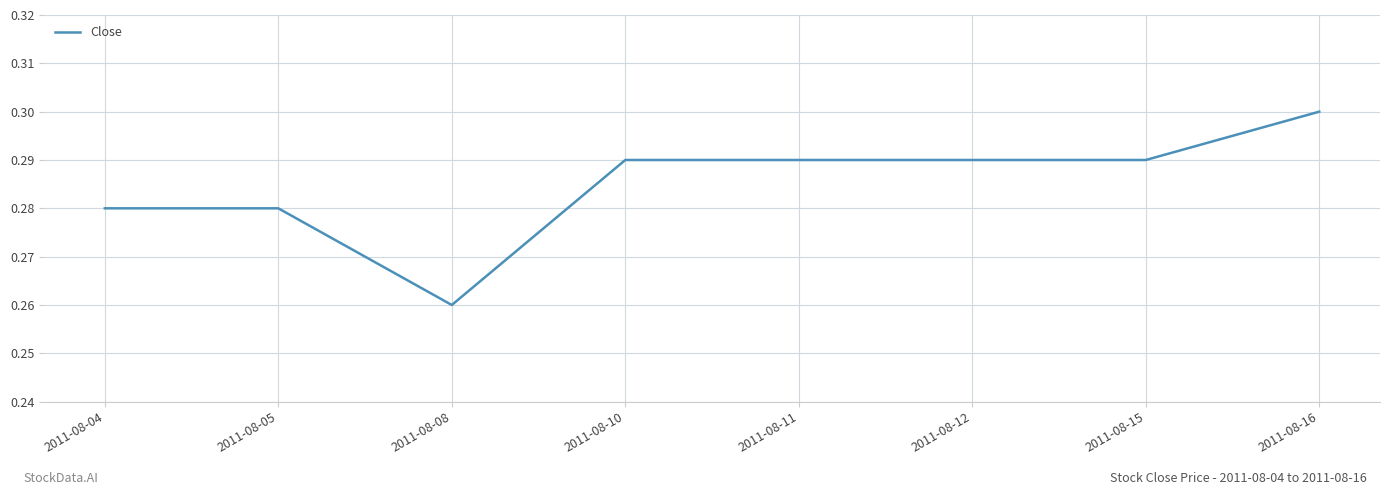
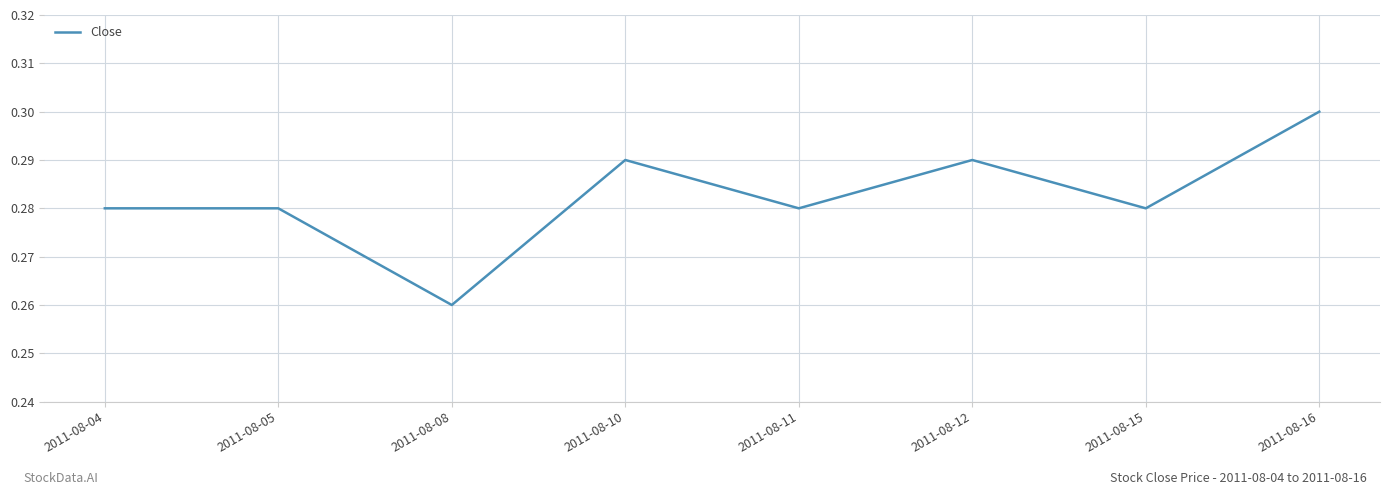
2011-08-11: 0.29 -> 0.28
2011-08-15: 0.29 -> 0.28
